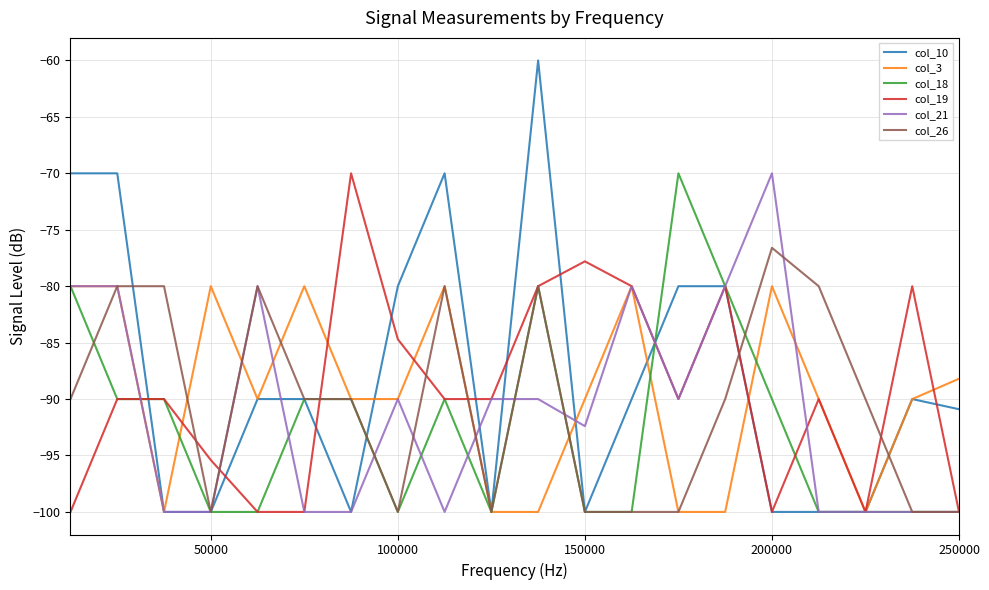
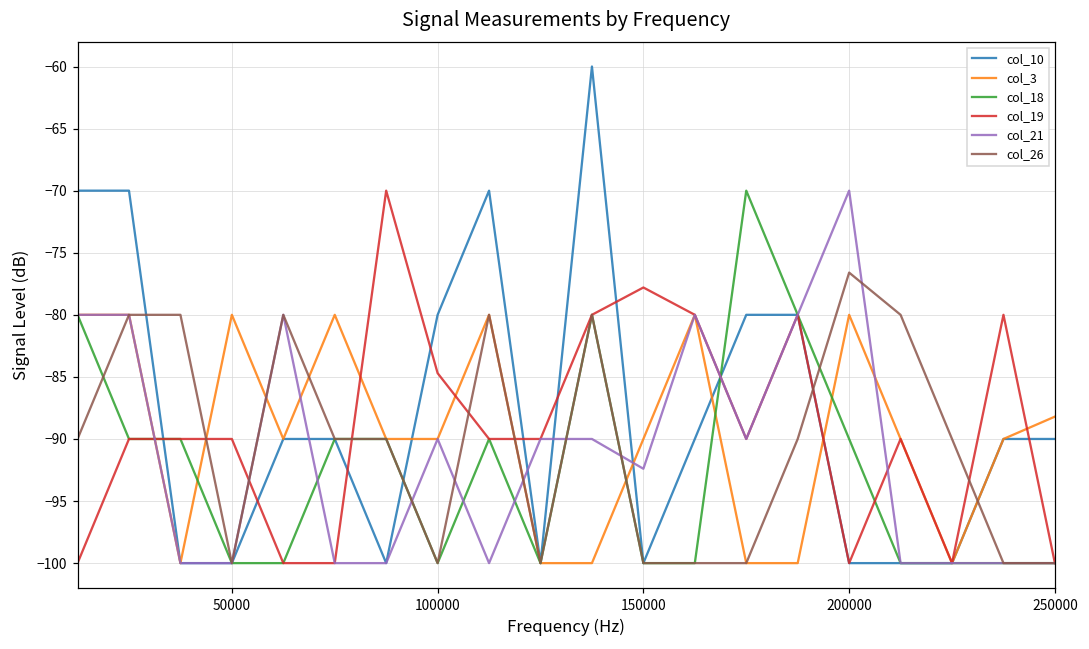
col_19, 50000: -95.4 -> -90.0
col_10, 250000: -90.9 -> -90.0
